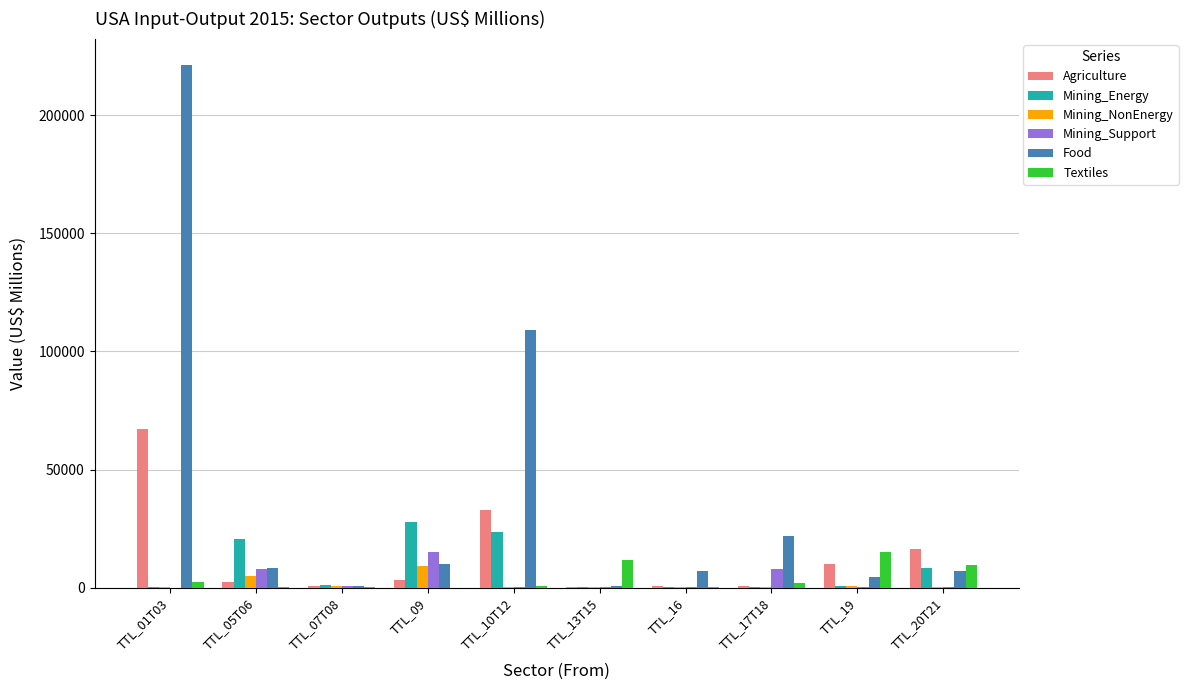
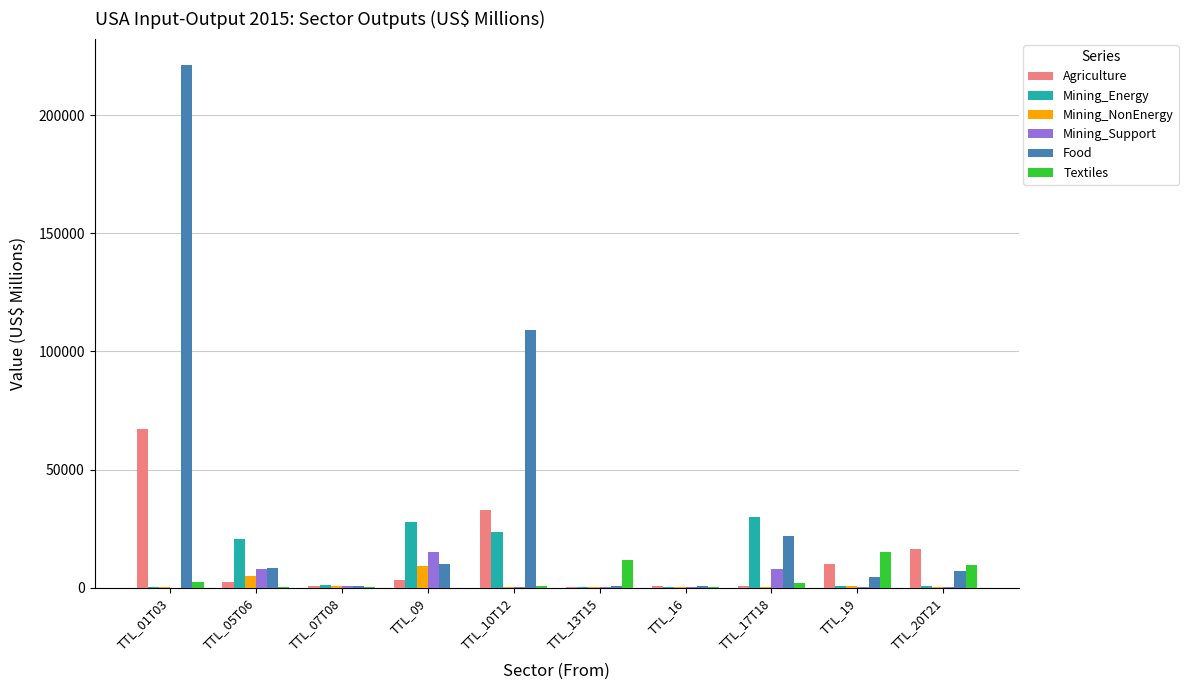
Food, TTL_16: 7000 -> 1000
Mining_Energy, TTL_17T18: 0 -> 30000
Mining_Energy, TTL_20T21: 8000 -> 1000
